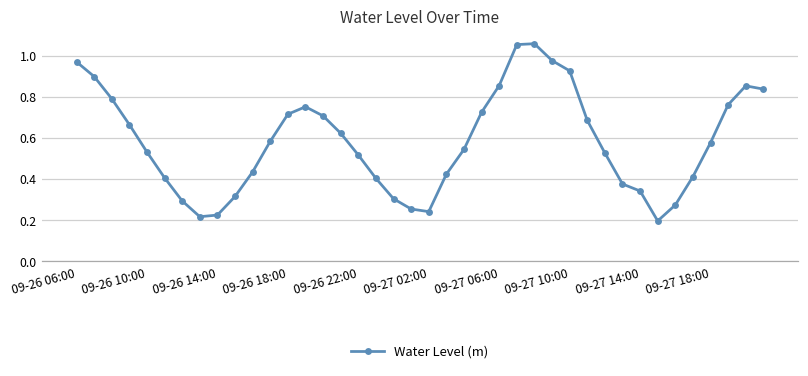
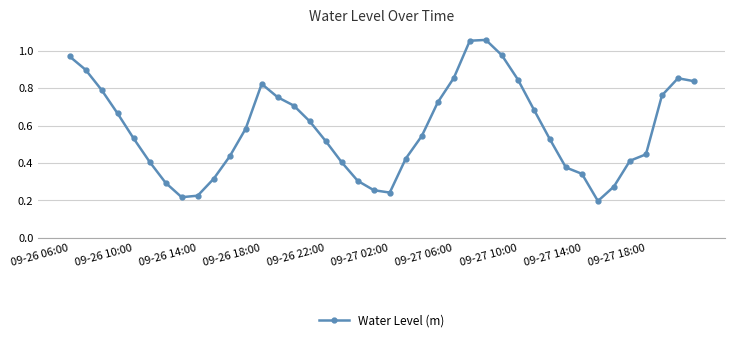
09-26 18:00: 0.71 -> 0.82
09-27 10:00: 0.93 -> 0.85
09-27 18:00: 0.58 -> 0.45
